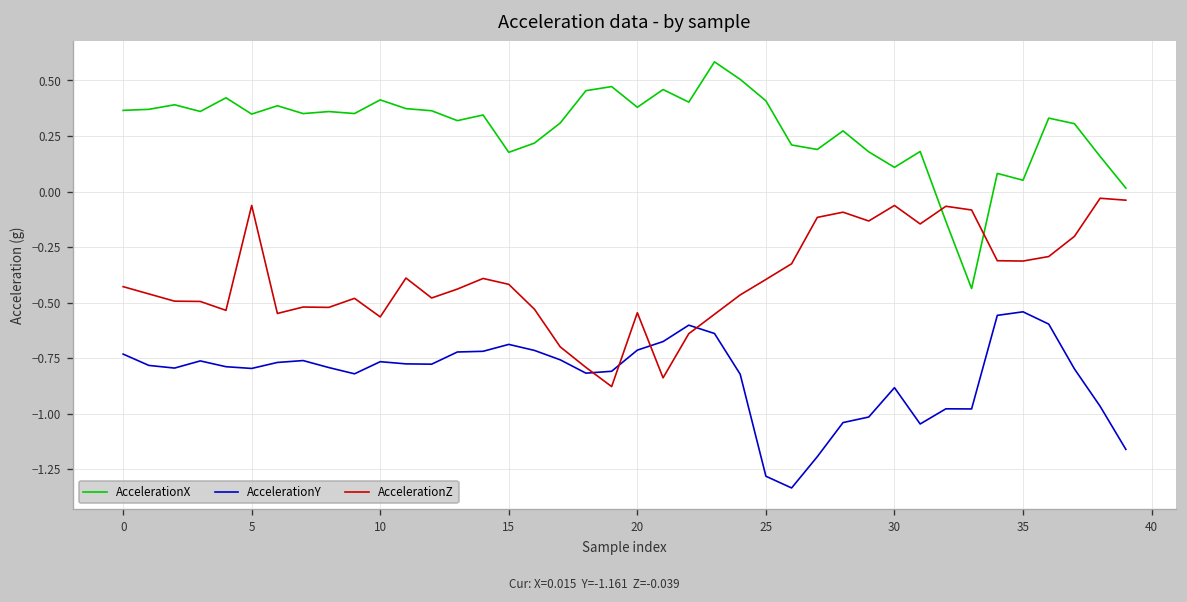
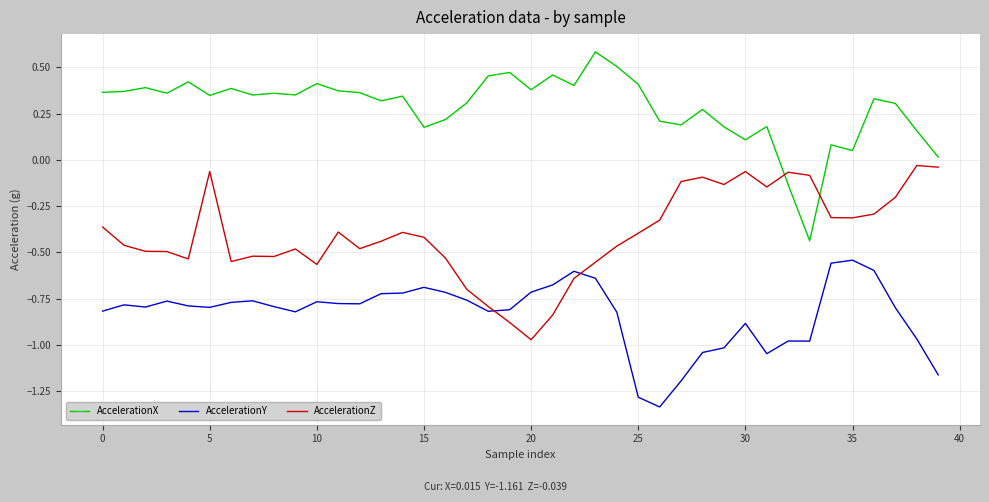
AccelerationY, 0: -0.73 -> -0.82
AccelerationZ, 0: -0.43 -> -0.36
AccelerationZ, 20: -0.55 -> -0.97
